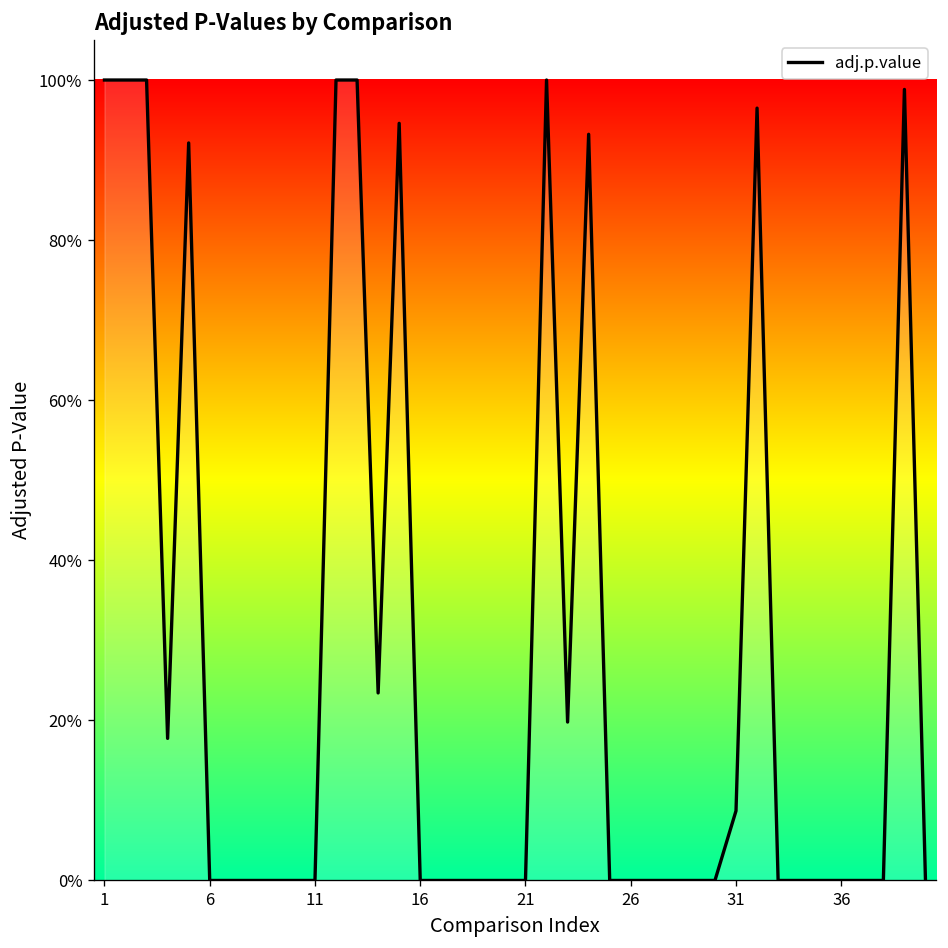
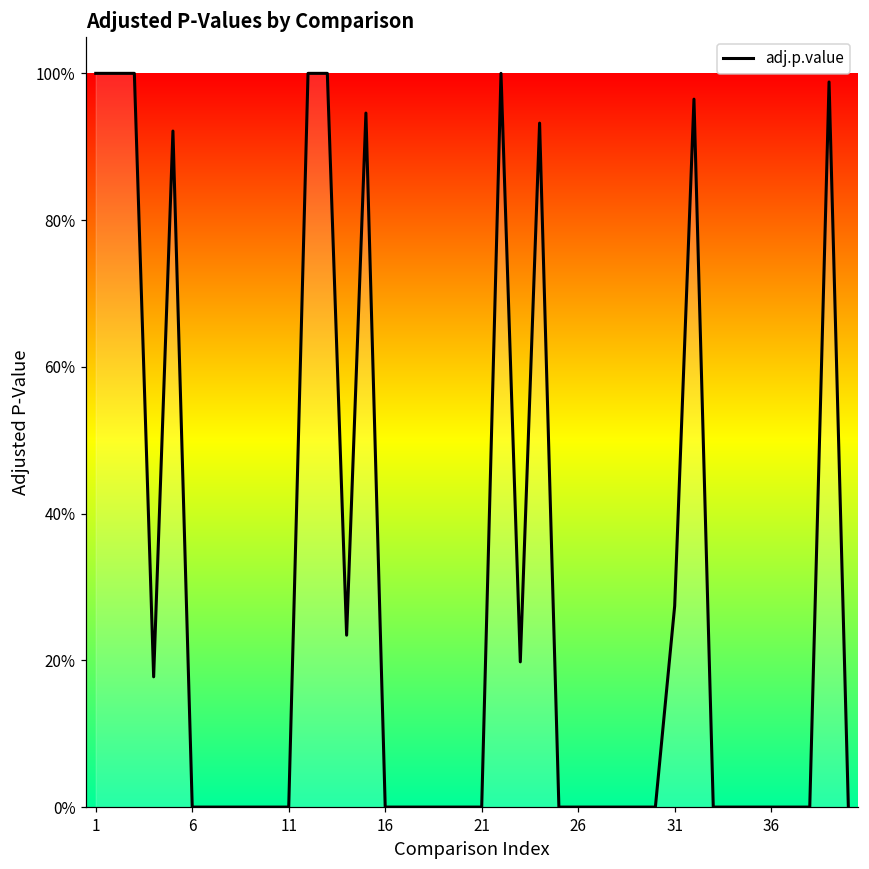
31: 9% -> 27%
